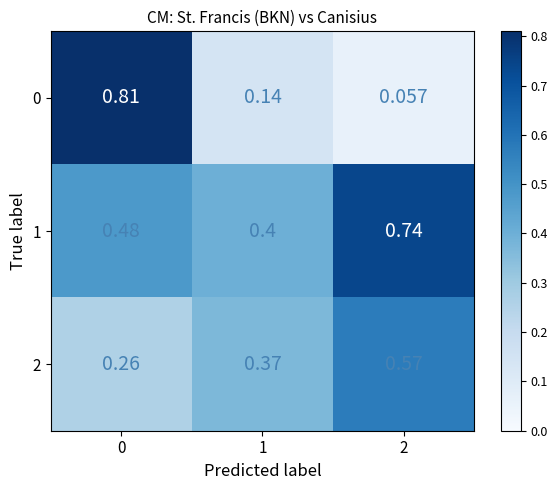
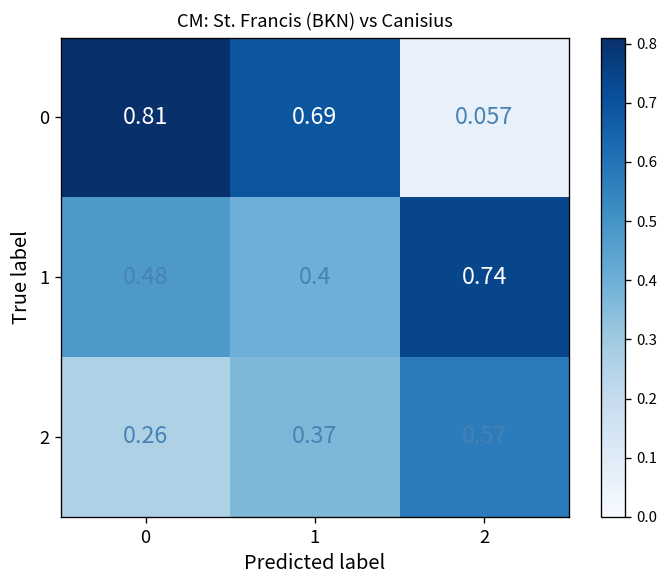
0, 1: 0.14 -> 0.69
